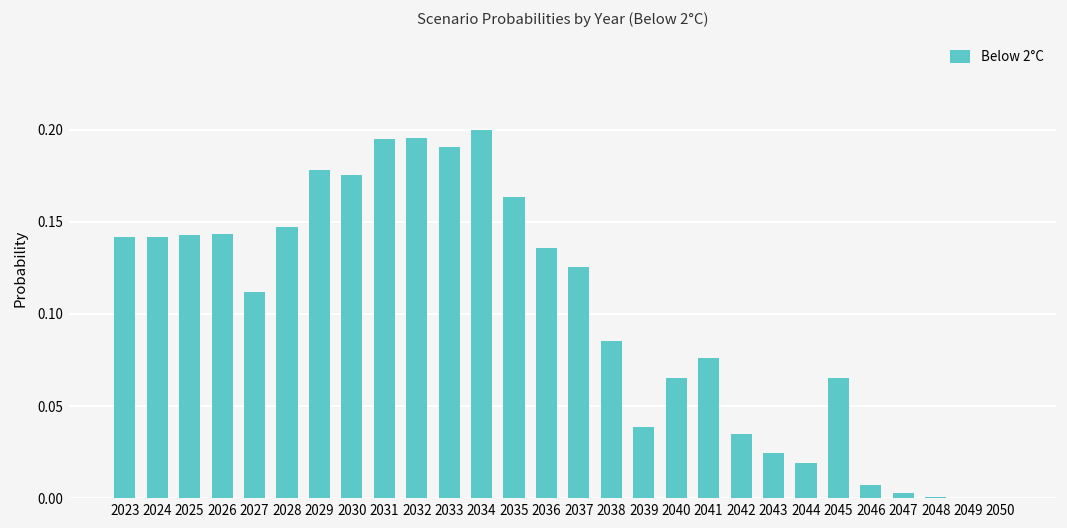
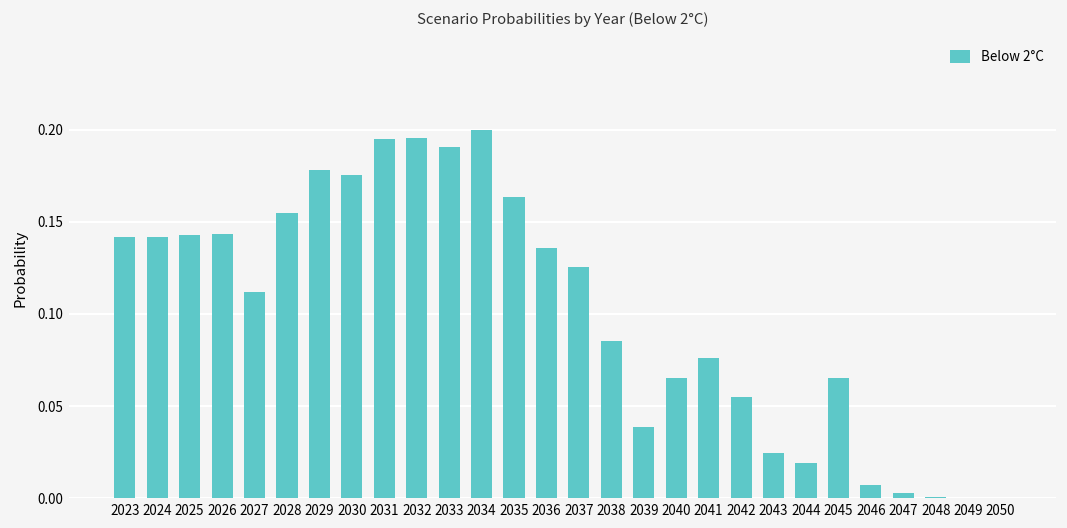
2028: 0.147 -> 0.155
2042: 0.035 -> 0.055
